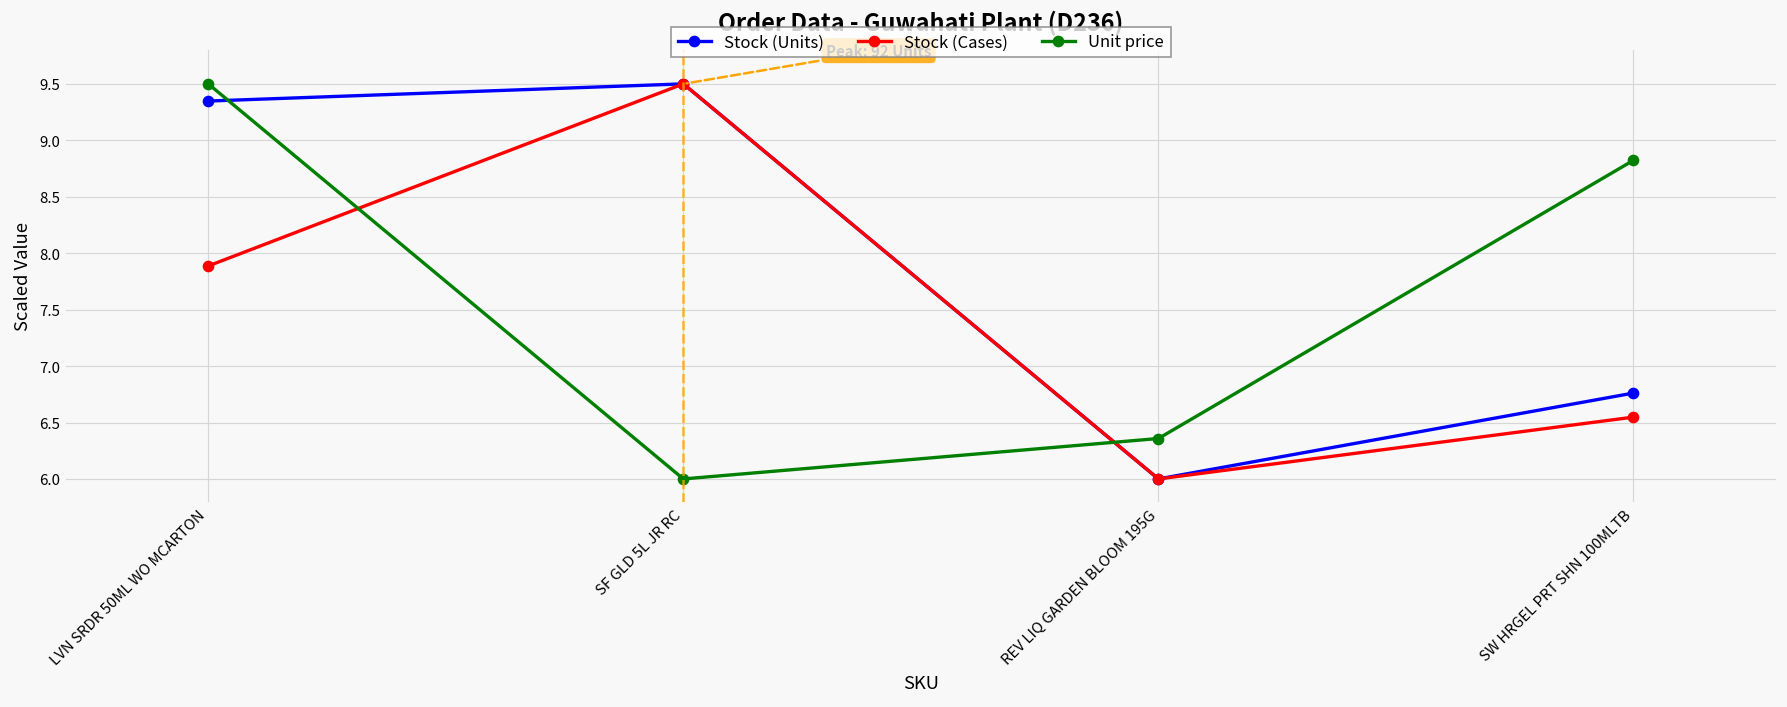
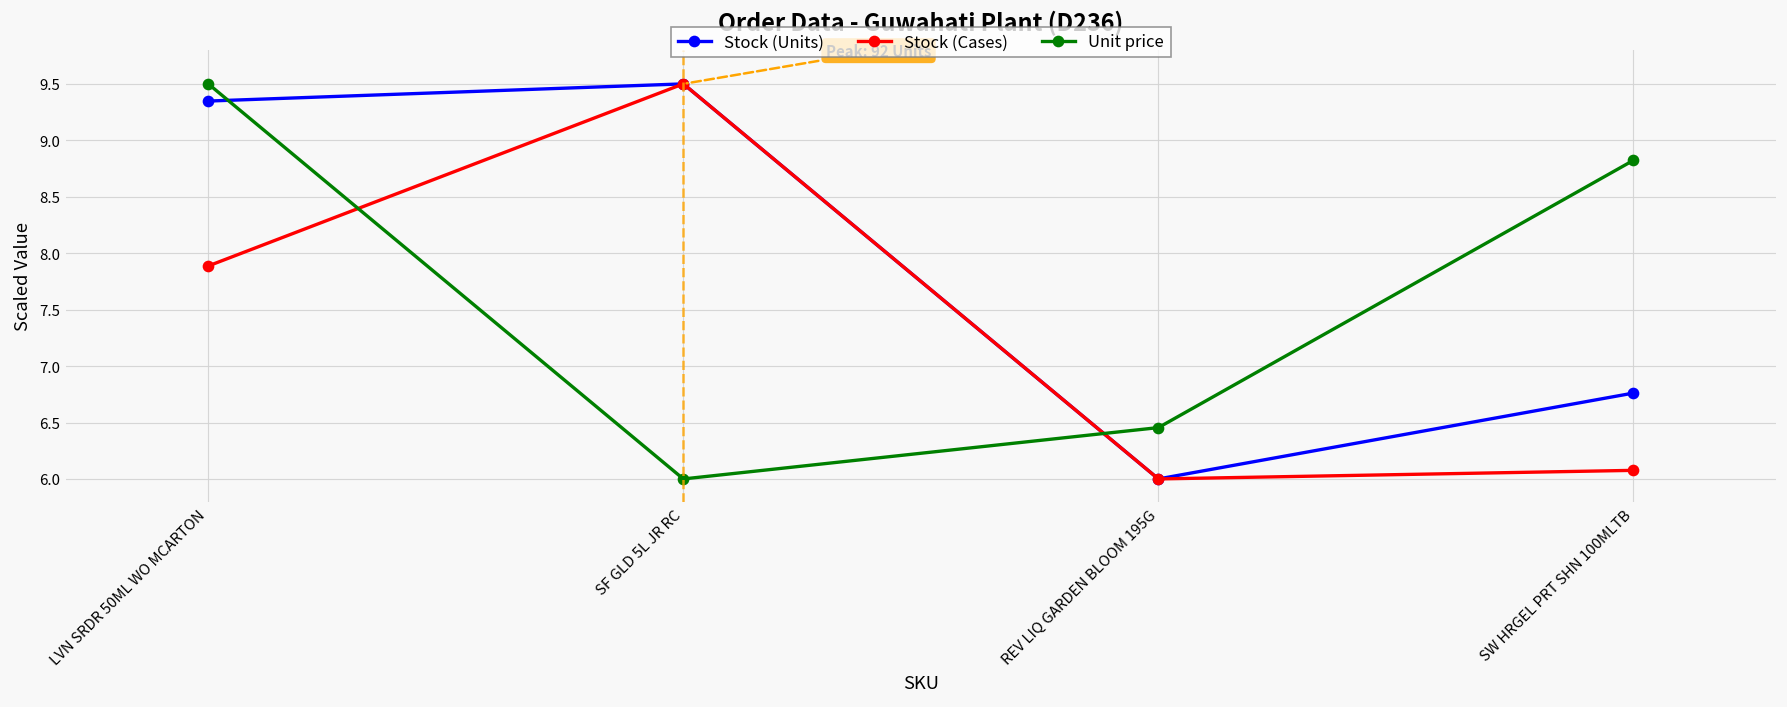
Unit price, REV LIQ GARDEN BLOOM 195G: 6.4 -> 6.5
Stock (Cases), SW HRGEL PRT SHN 100MLTB: 6.5 -> 6.1
